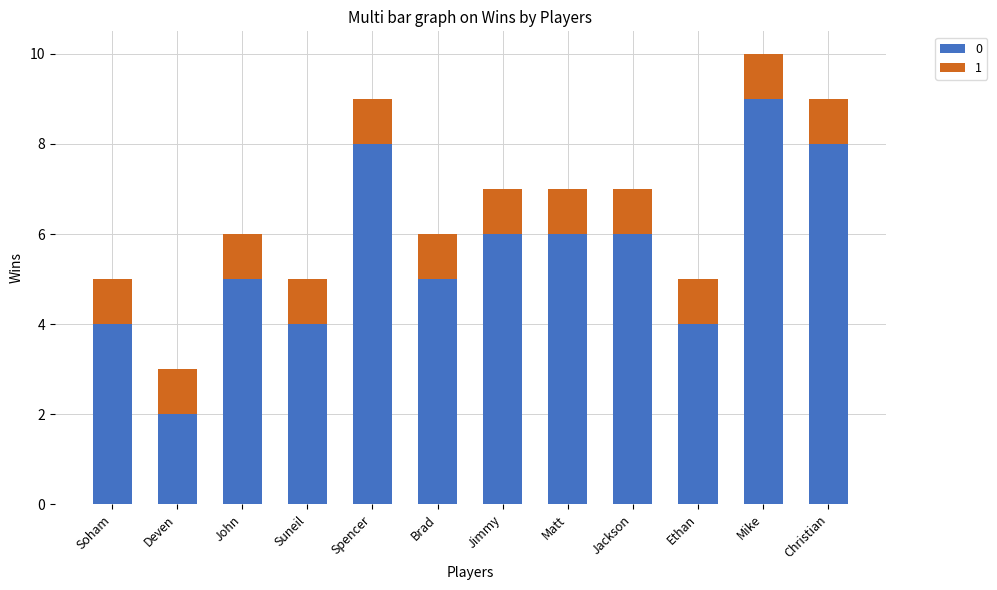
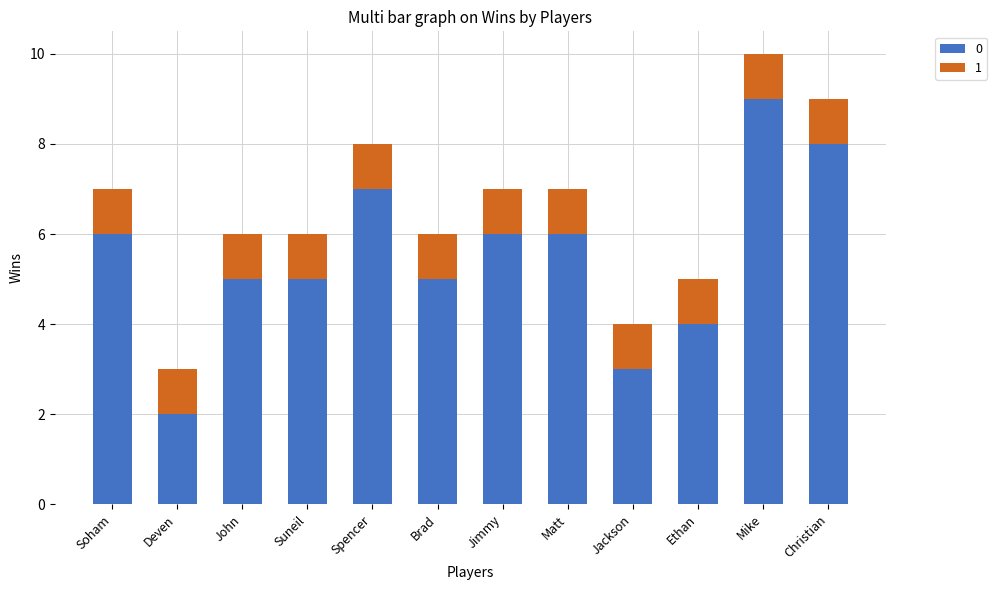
0, Soham: 4.0 -> 6.0
0, Suneil: 4.0 -> 5.0
0, Spencer: 8.0 -> 7.0
0, Jackson: 6.0 -> 3.0
